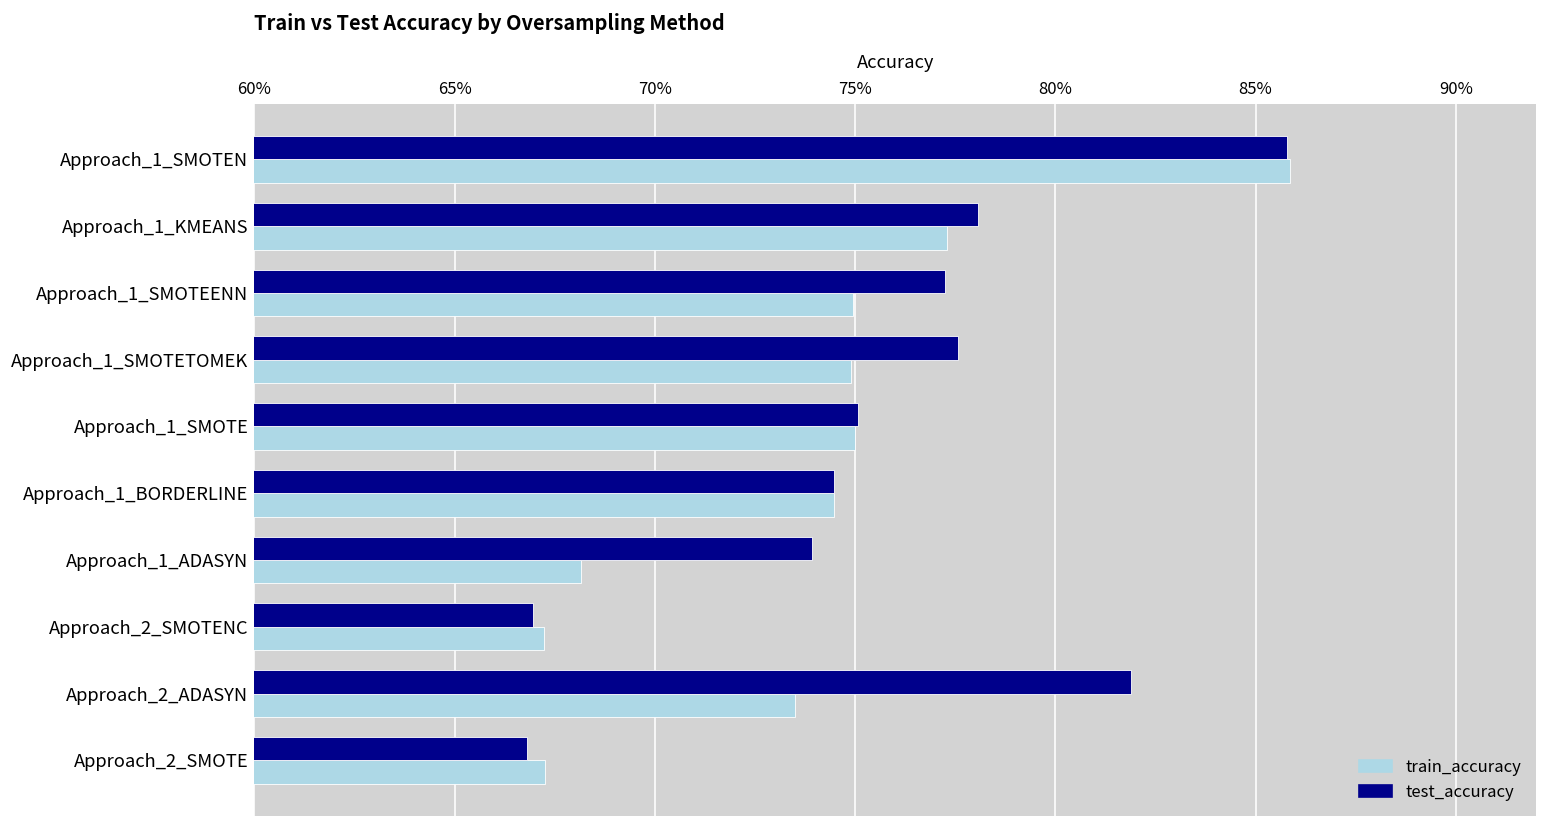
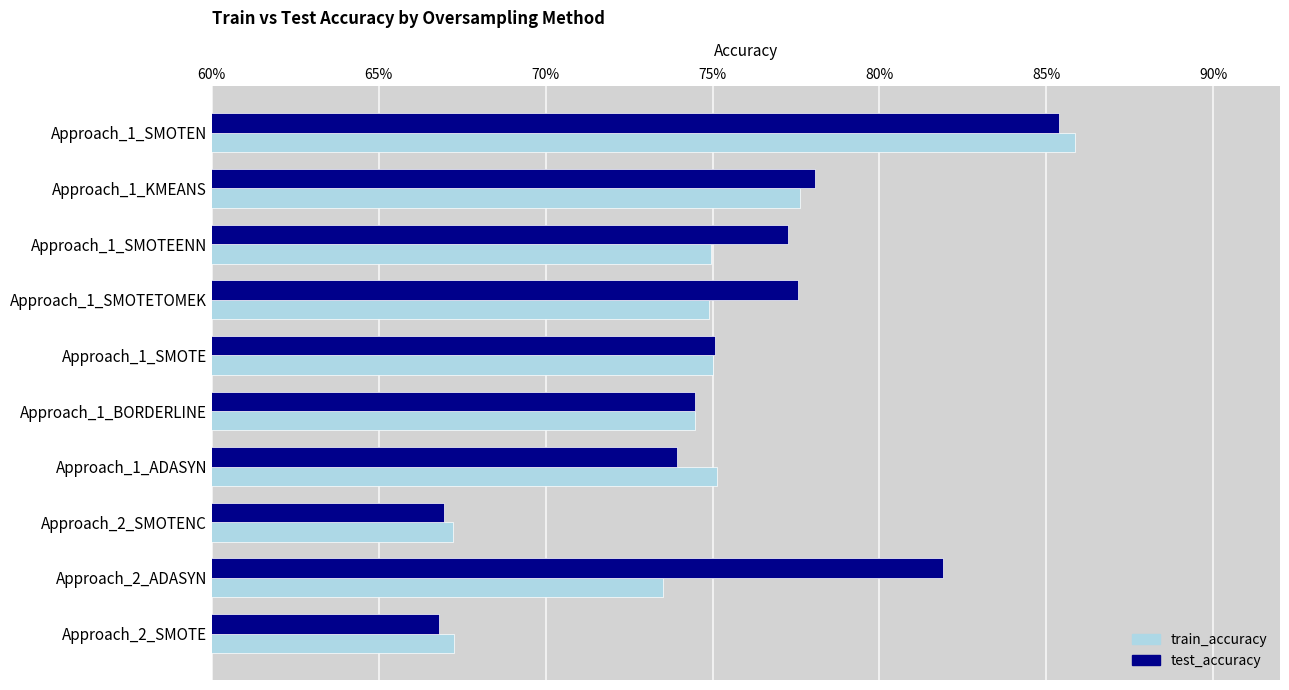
test_accuracy, Approach_1_SMOTEN: 85.8% -> 85.4%
train_accuracy, Approach_1_KMEANS: 77.3% -> 77.6%
train_accuracy, Approach_1_ADASYN: 68.2% -> 75.1%
